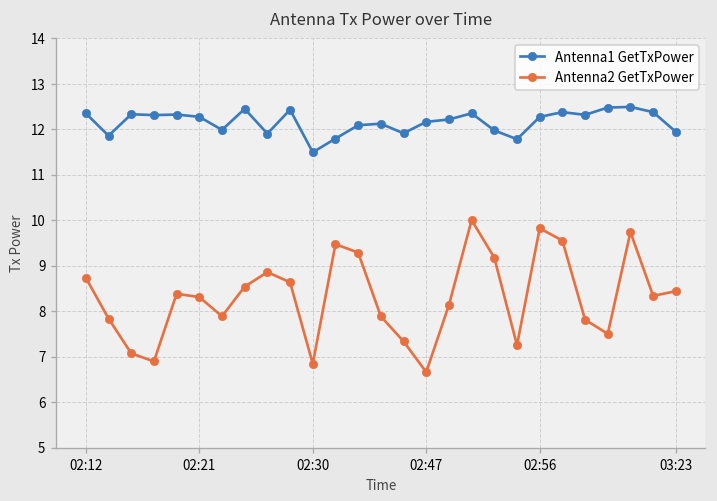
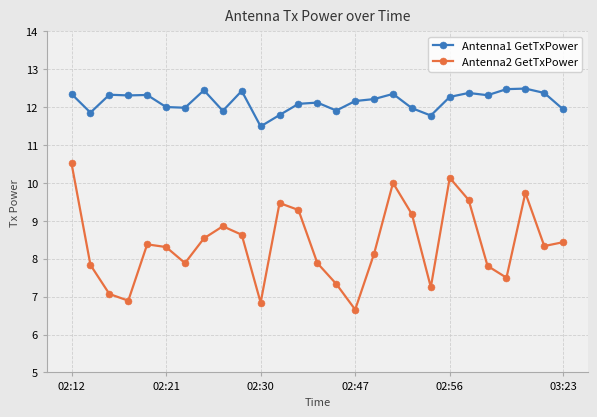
Antenna2 GetTxPower, 02:12: 8.7 -> 10.5
Antenna1 GetTxPower, 02:21: 12.3 -> 12.0
Antenna2 GetTxPower, 02:56: 9.8 -> 10.1
